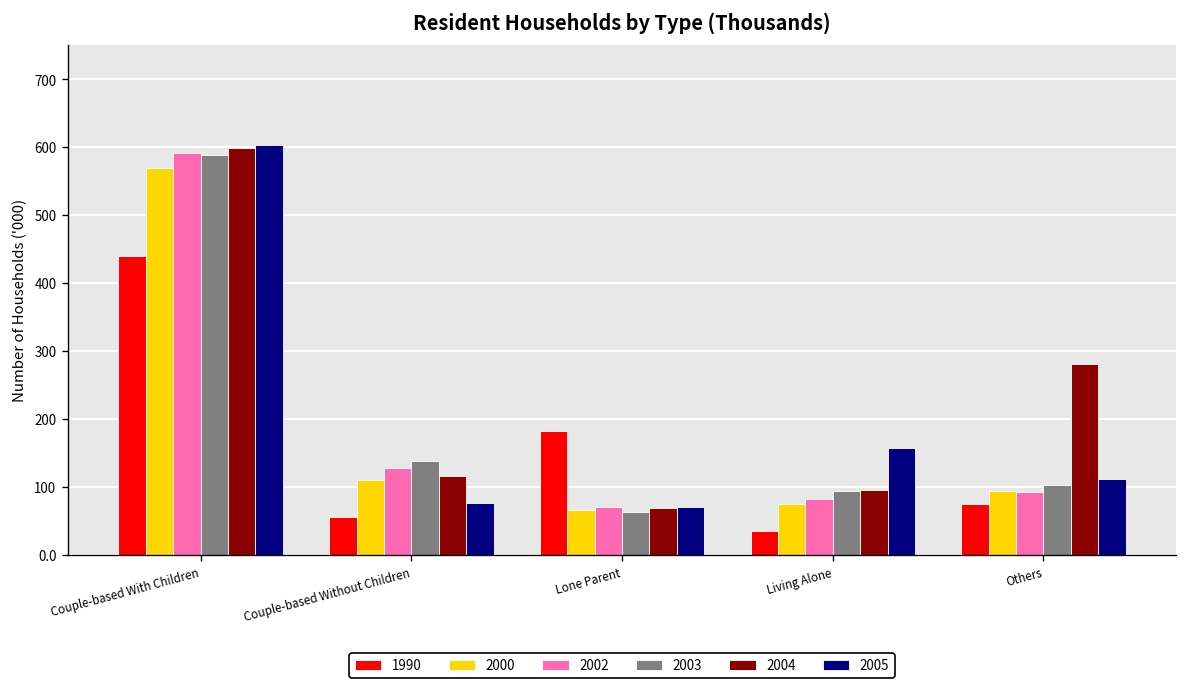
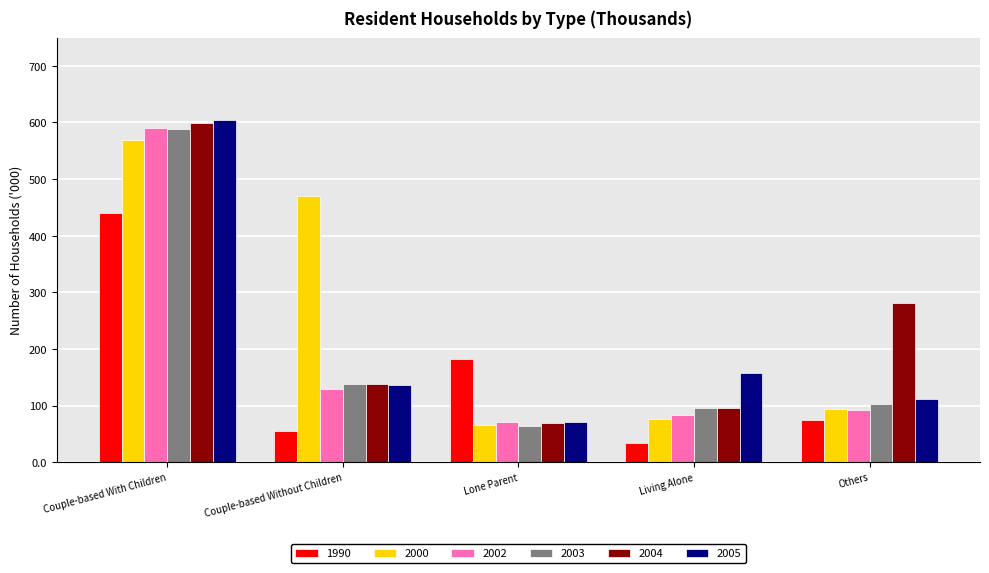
2000, Couple-based Without Children: 110 -> 470
2004, Couple-based Without Children: 120 -> 140
2005, Couple-based Without Children: 80 -> 140
